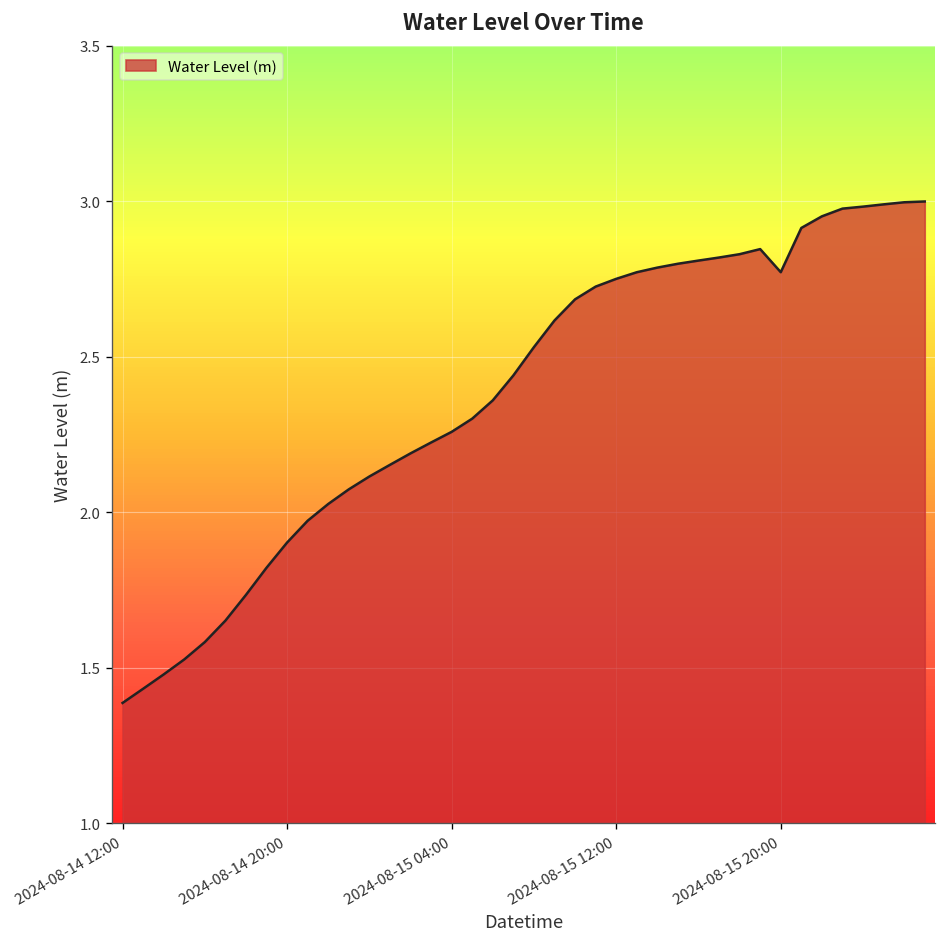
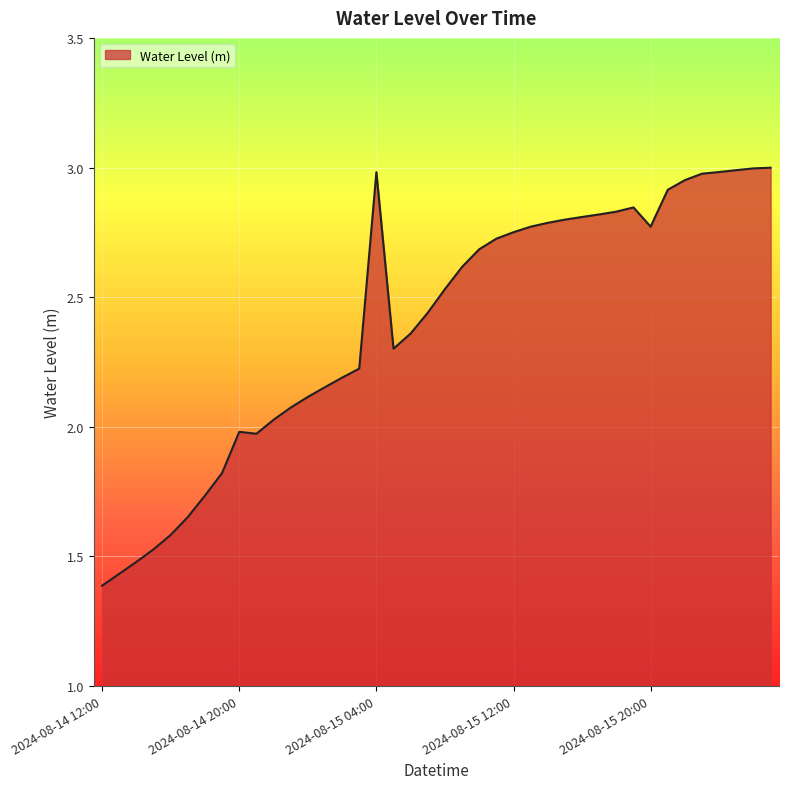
2024-08-14 20:00: 1.90 -> 1.98
2024-08-15 04:00: 2.26 -> 2.98
